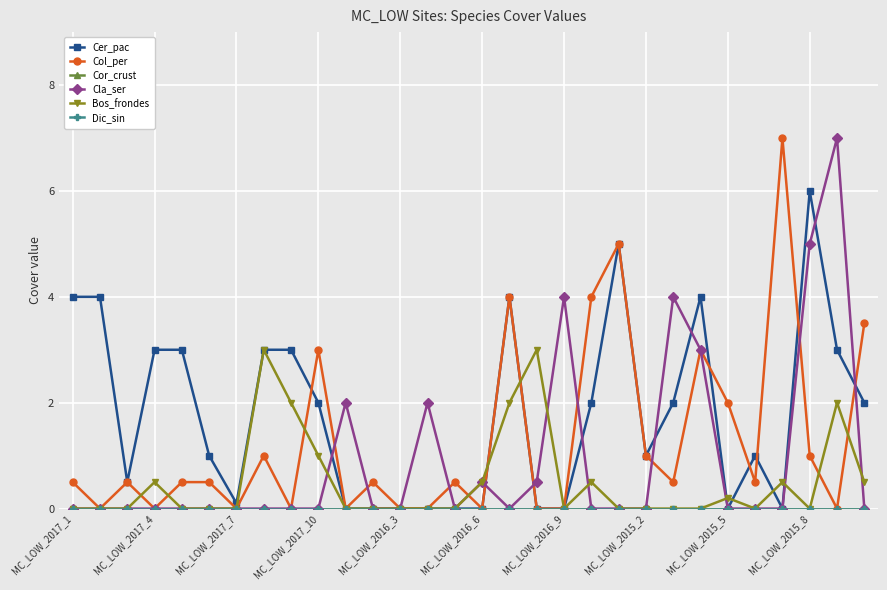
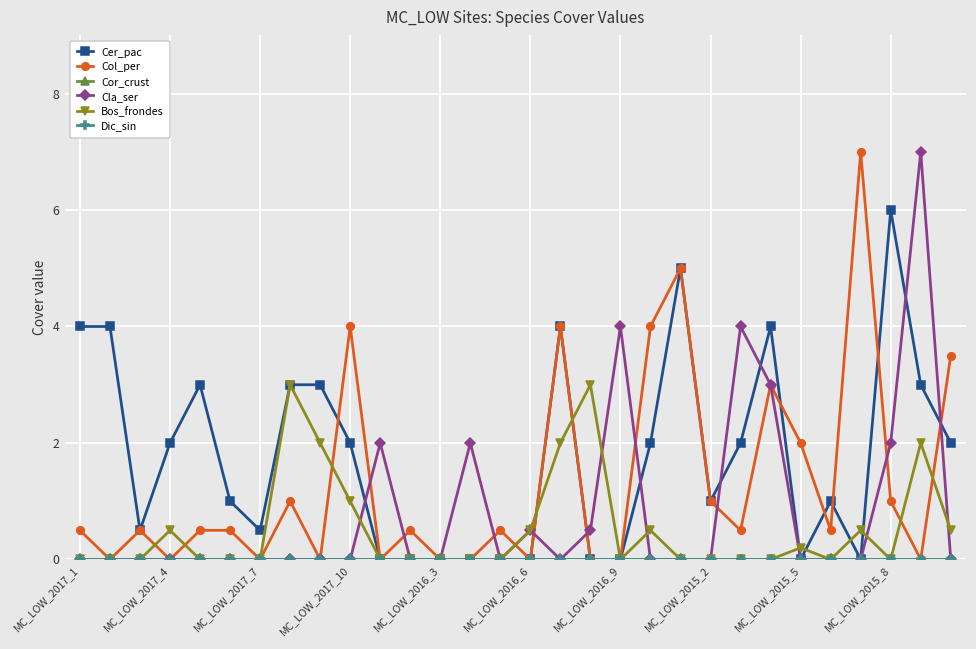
Cer_pac, MC_LOW_2017_4: 3 -> 2
Cer_pac, MC_LOW_2017_7: 0.1 -> 0.5
Col_per, MC_LOW_2017_10: 3 -> 4
Cla_ser, MC_LOW_2015_8: 5 -> 2
